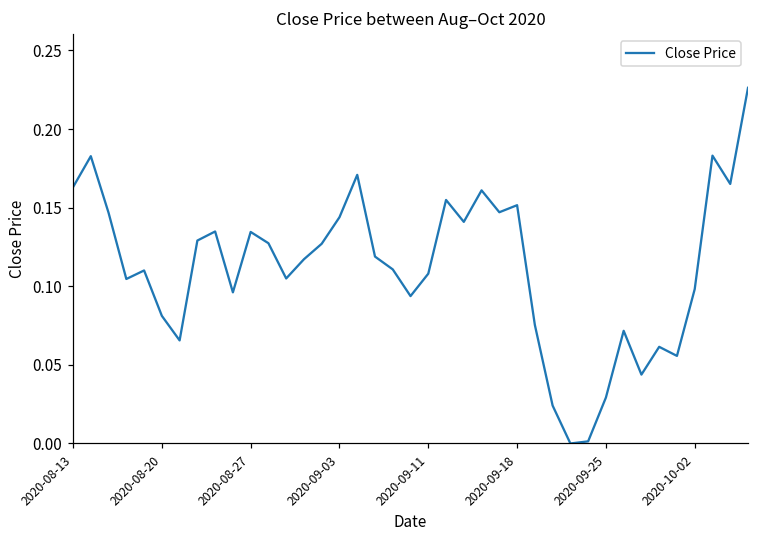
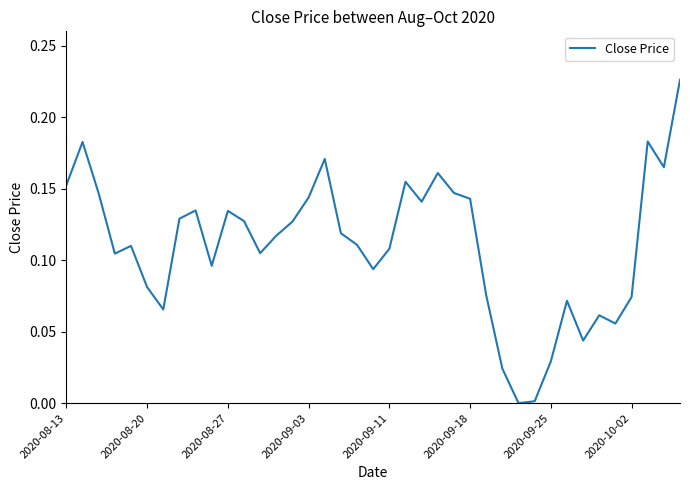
2020-08-13: 0.163 -> 0.153
2020-09-18: 0.152 -> 0.143
2020-10-02: 0.098 -> 0.074
